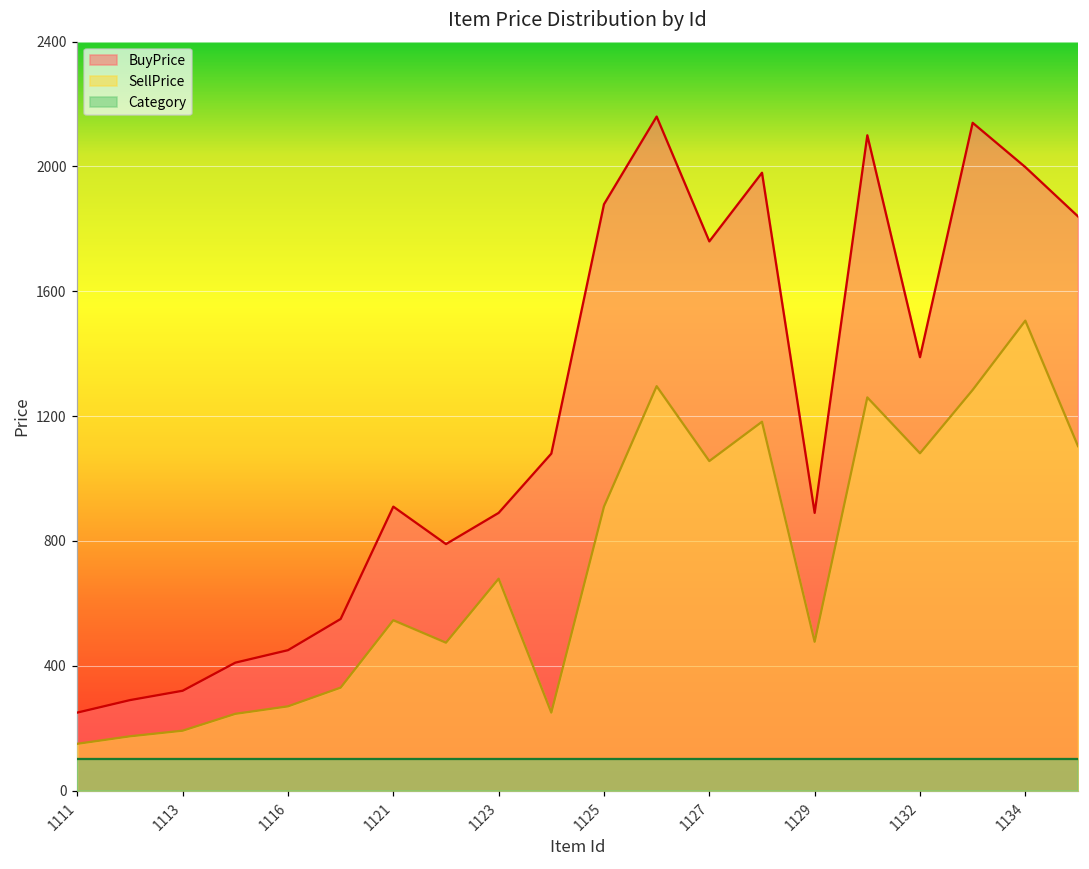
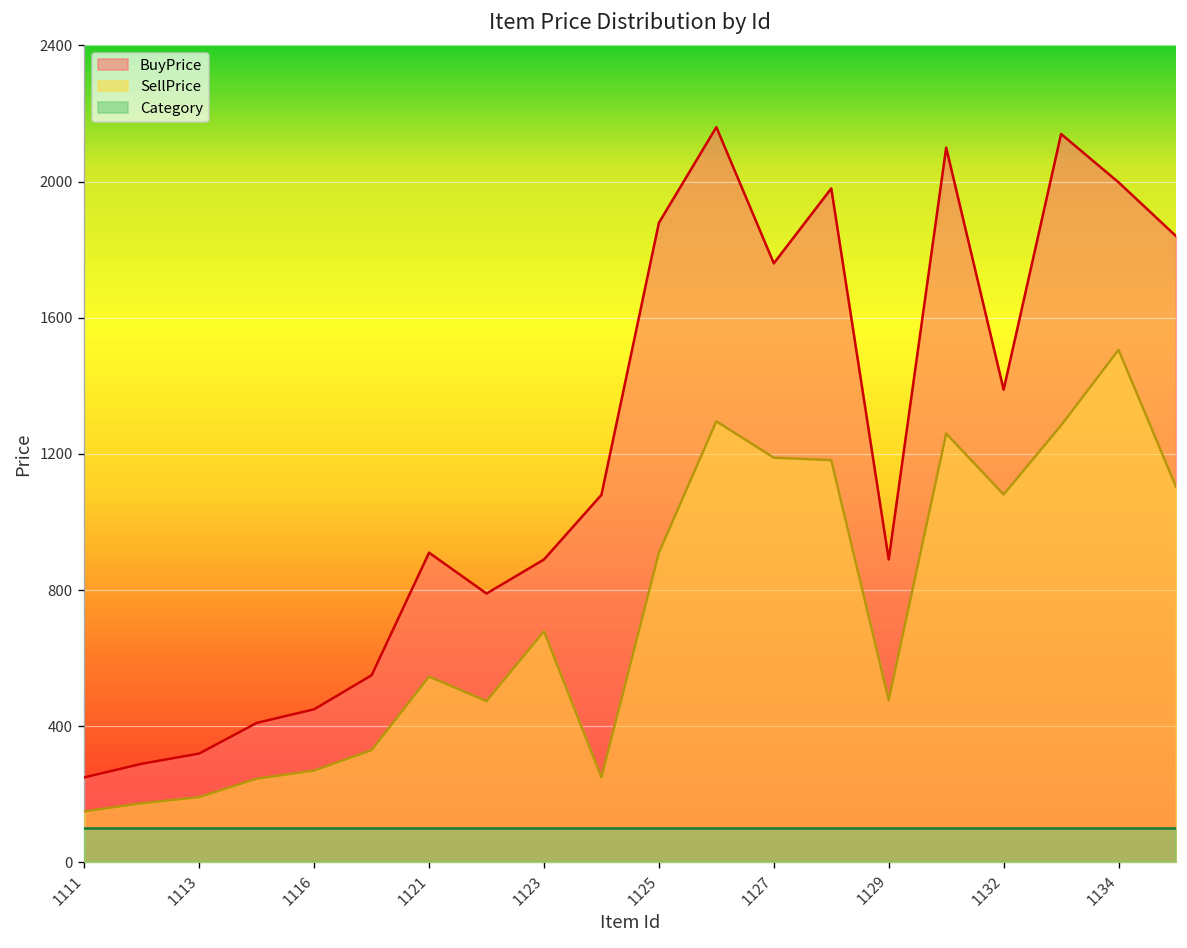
SellPrice, 1127: 1060 -> 1190
